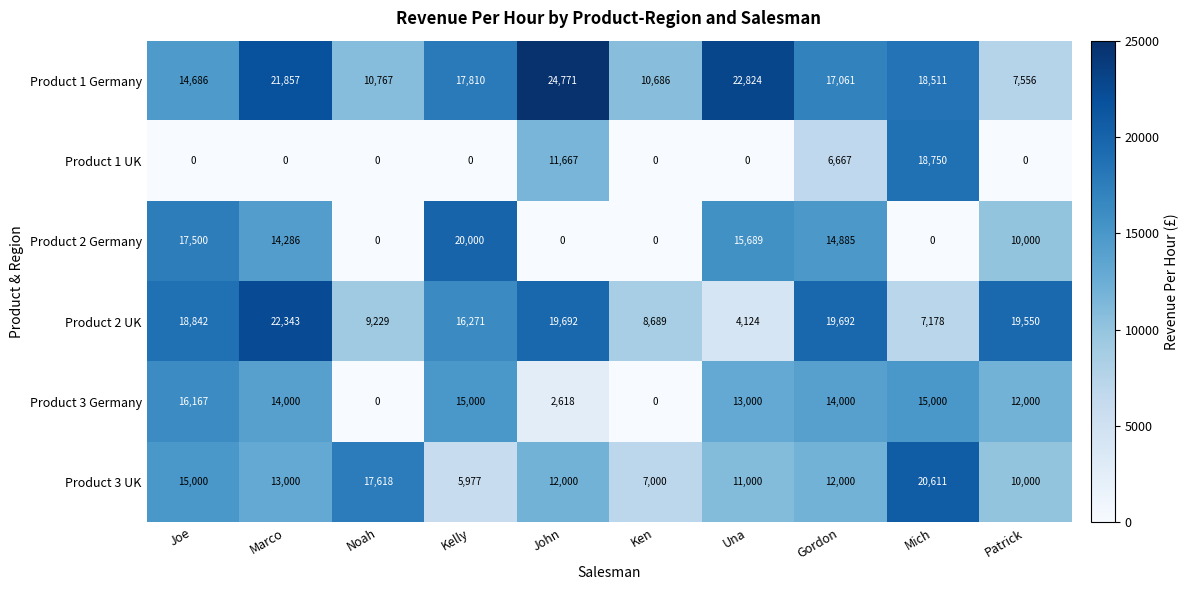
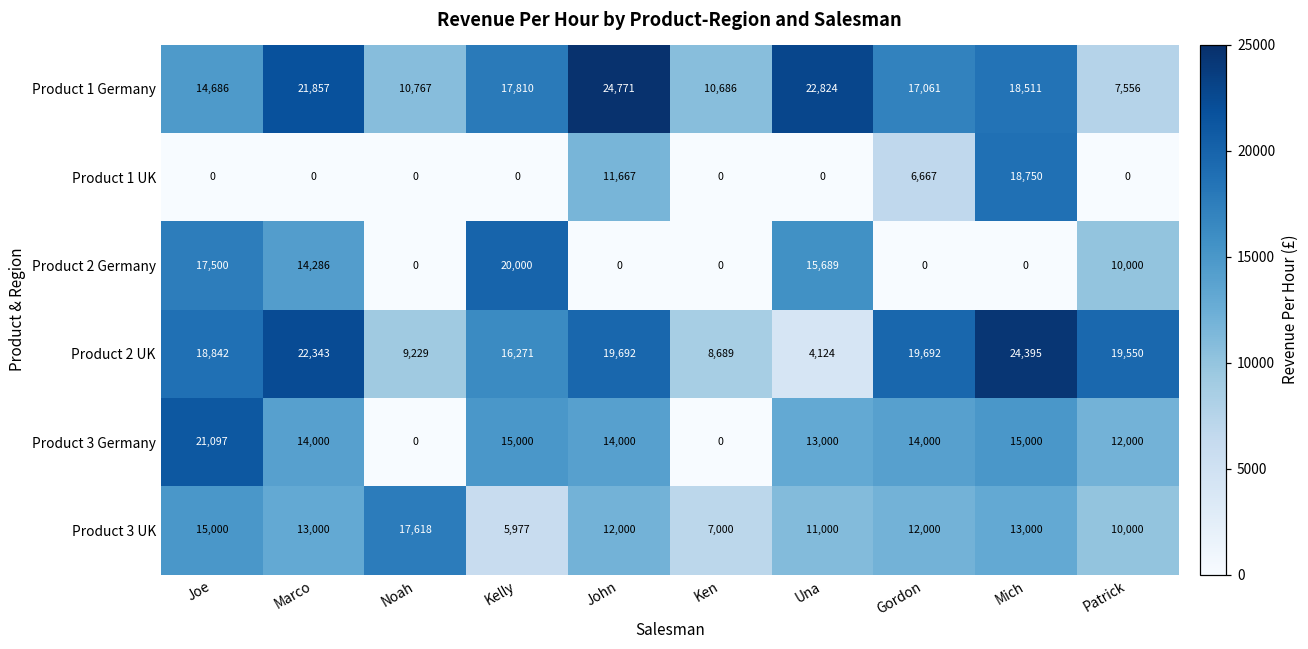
Product 2 Germany, Gordon: 14,885 -> 0
Product 2 UK, Mich: 7,178 -> 24,395
Product 3 Germany, Joe: 16,167 -> 21,097
Product 3 Germany, John: 2,618 -> 14,000
Product 3 UK, Mich: 20,611 -> 13,000
